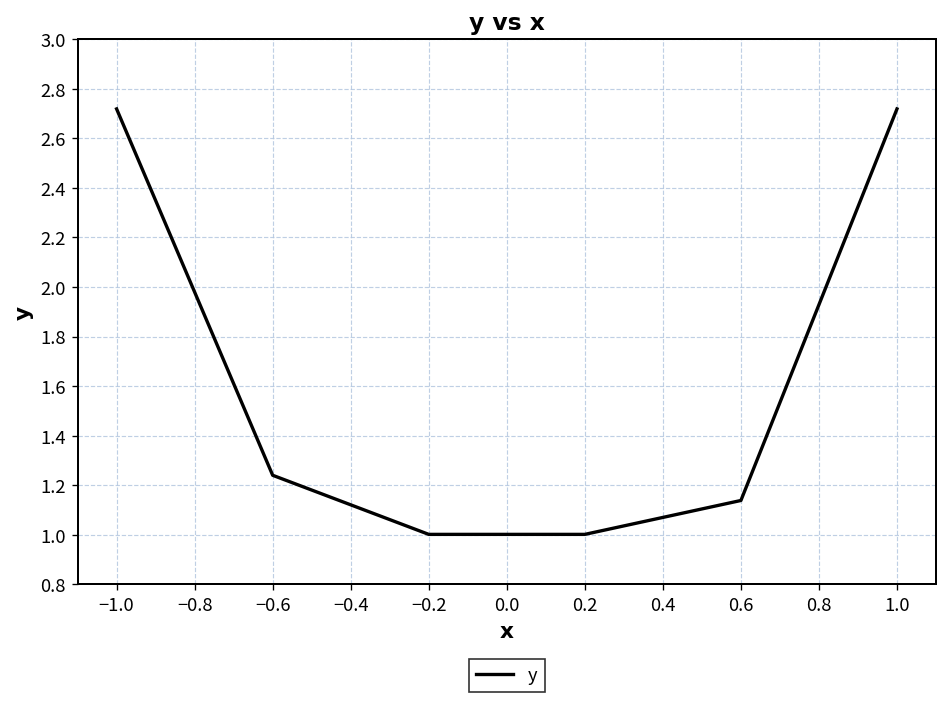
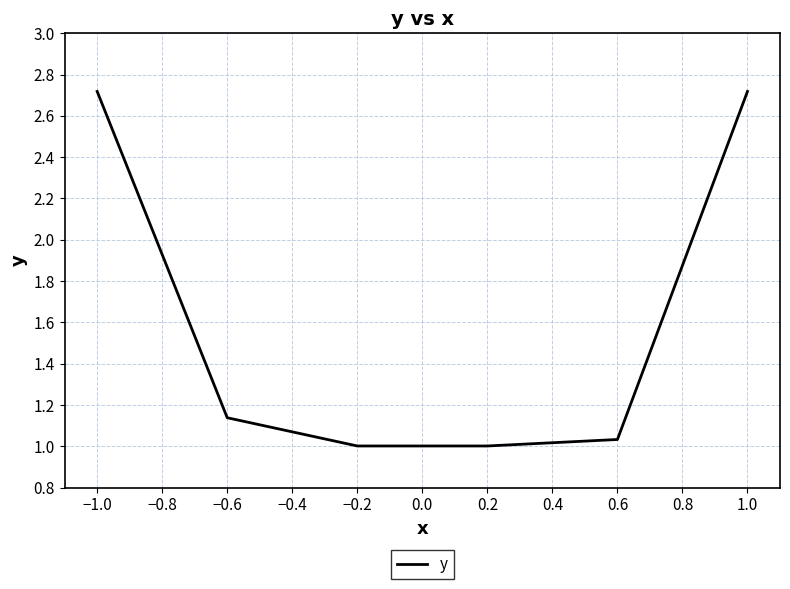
−0.6: 1.24 -> 1.14
0.6: 1.14 -> 1.03
